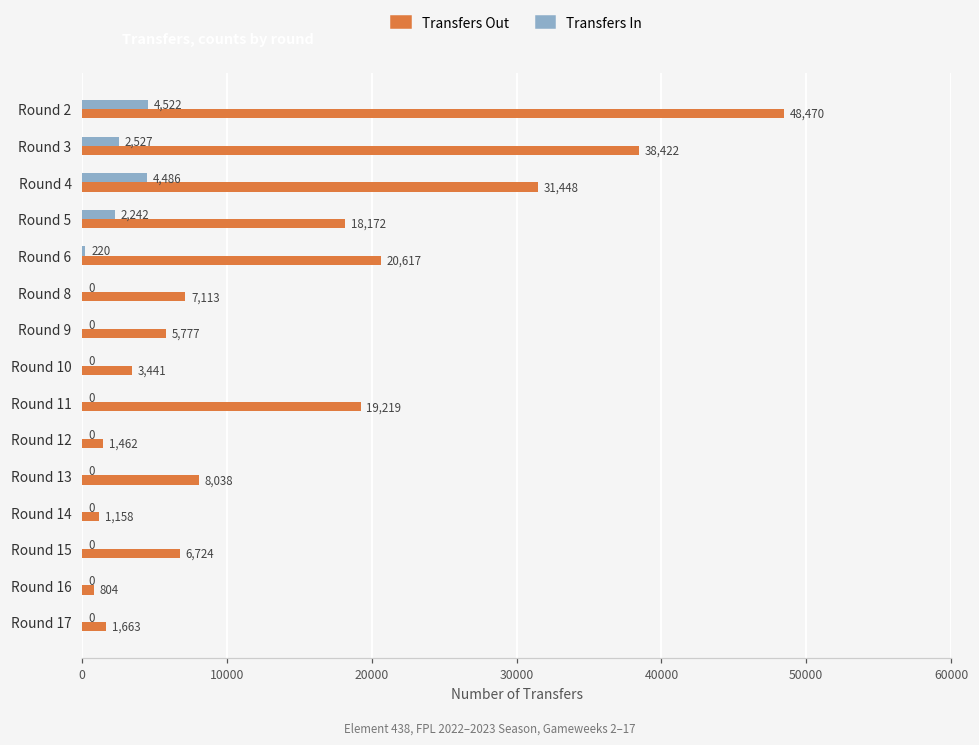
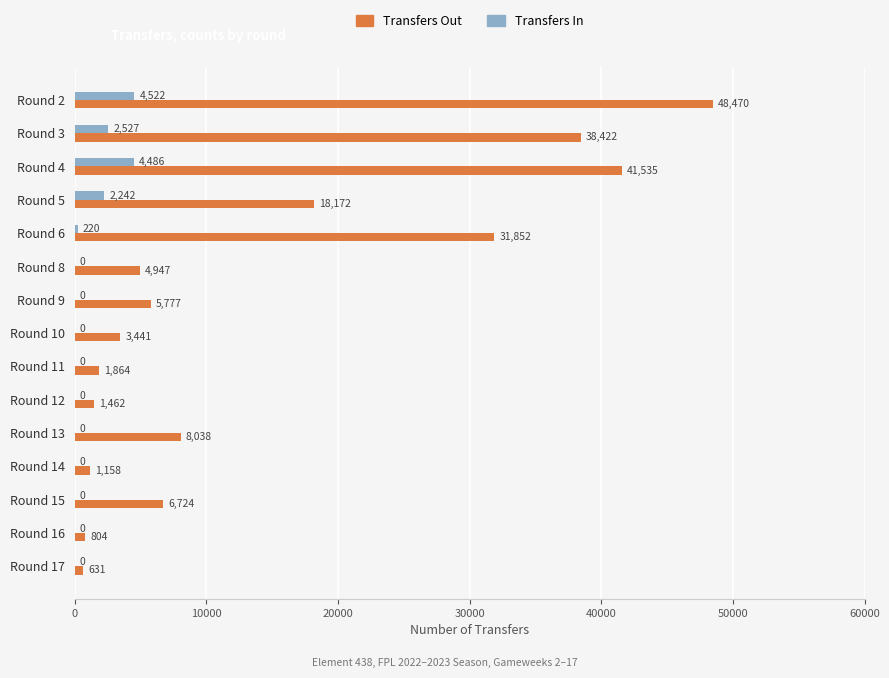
Transfers Out, Round 4: 31,448 -> 41,535
Transfers Out, Round 6: 20,617 -> 31,852
Transfers Out, Round 8: 7,113 -> 4,947
Transfers Out, Round 11: 19,219 -> 1,864
Transfers Out, Round 17: 1,663 -> 631
